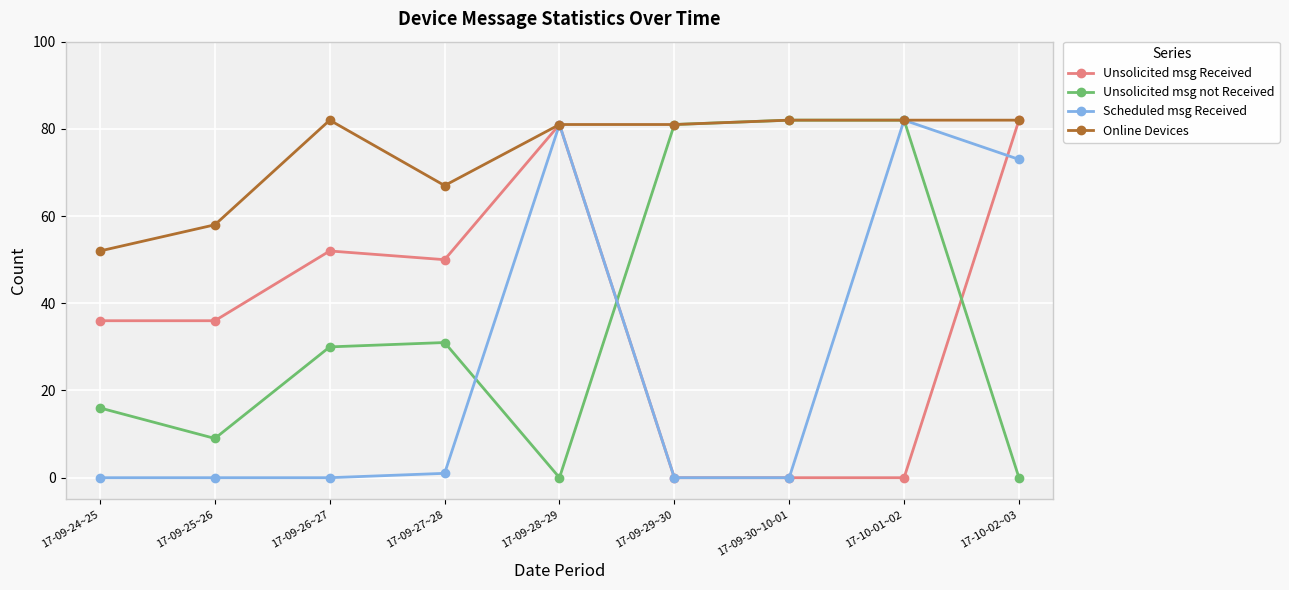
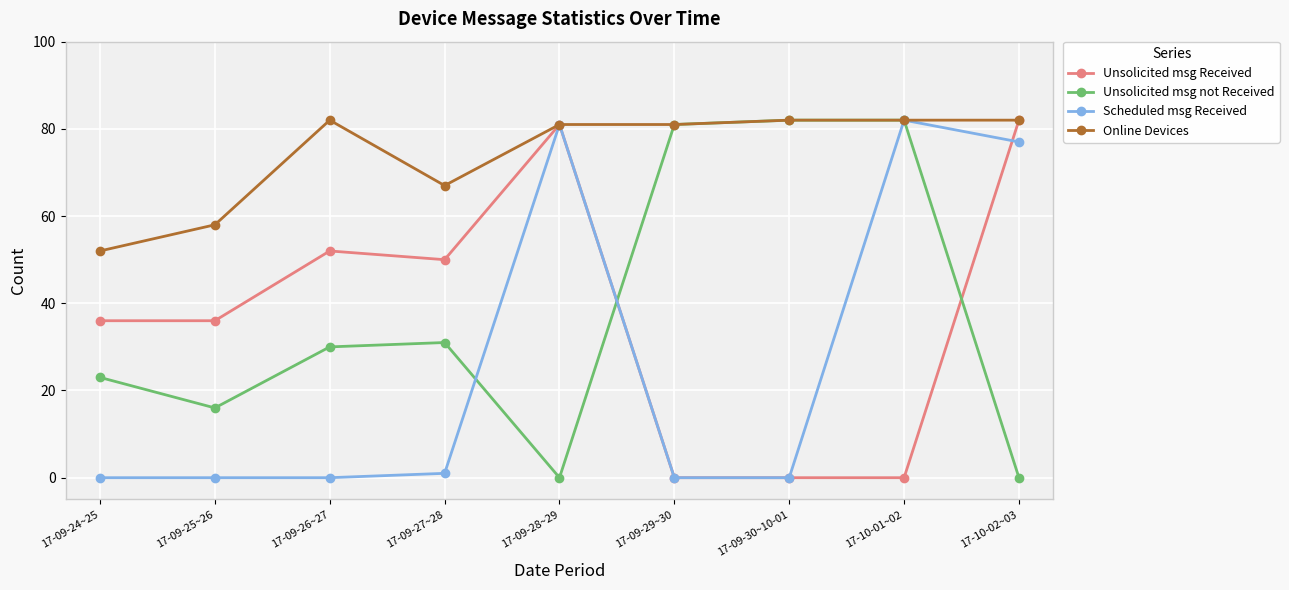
Unsolicited msg not Received, 17-09-24~25: 16 -> 23
Unsolicited msg not Received, 17-09-25~26: 9 -> 16
Scheduled msg Received, 17-10-02~03: 73 -> 77
